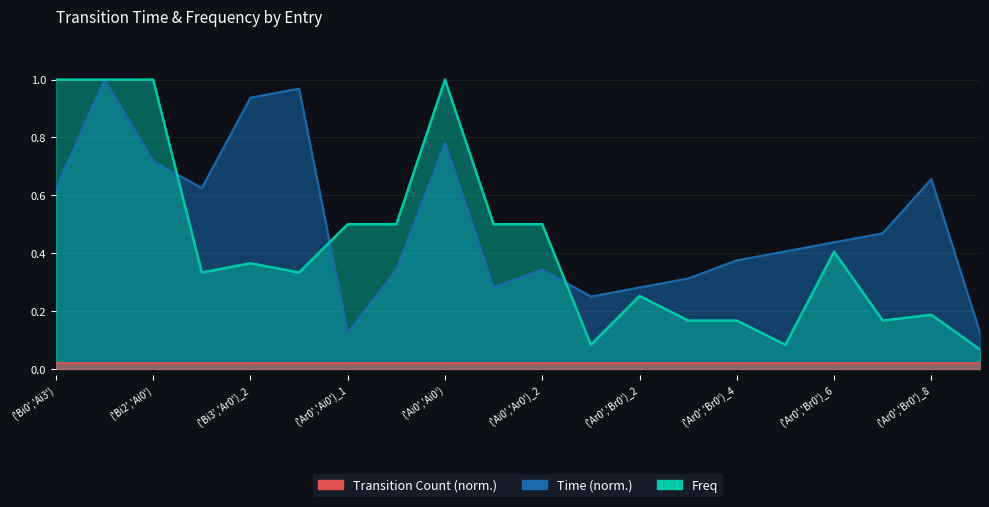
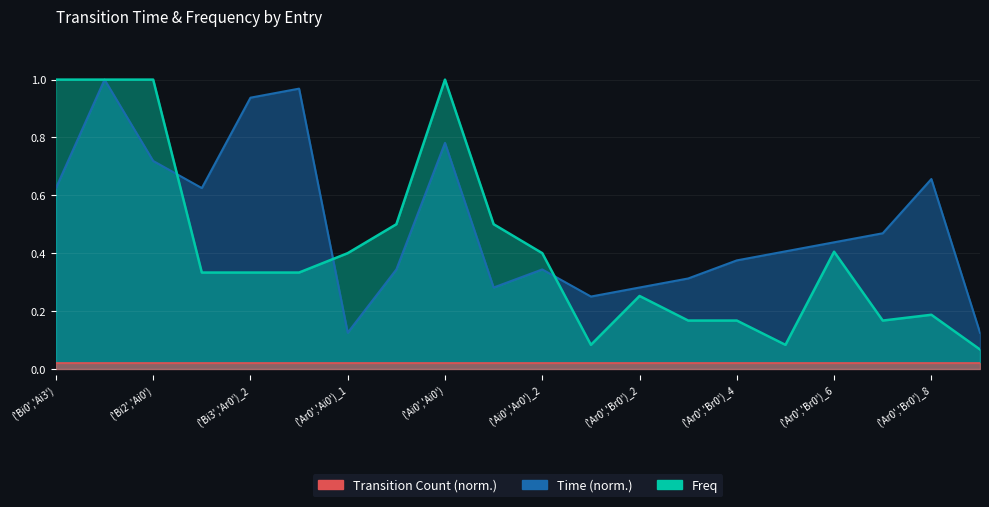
Freq, ('Bi3','Ar0')_2: 0.37 -> 0.33
Freq, ('Ar0','Ai0')_1: 0.5 -> 0.4
Freq, ('Ai0','Ar0')_2: 0.5 -> 0.4
